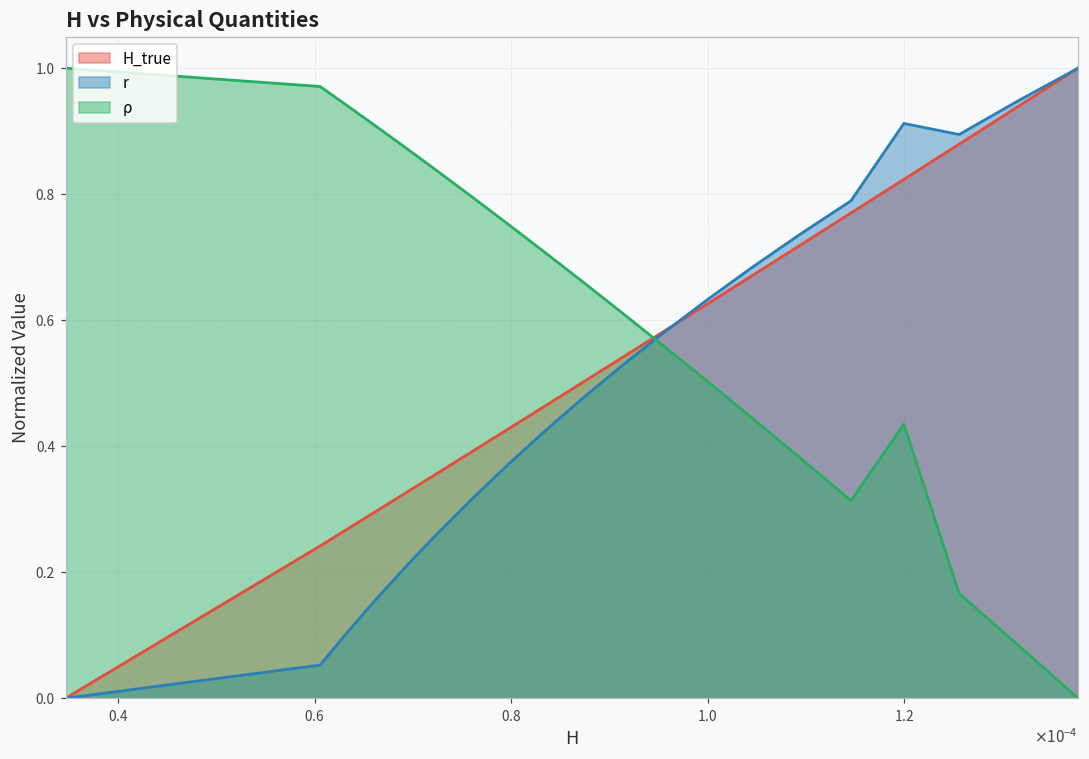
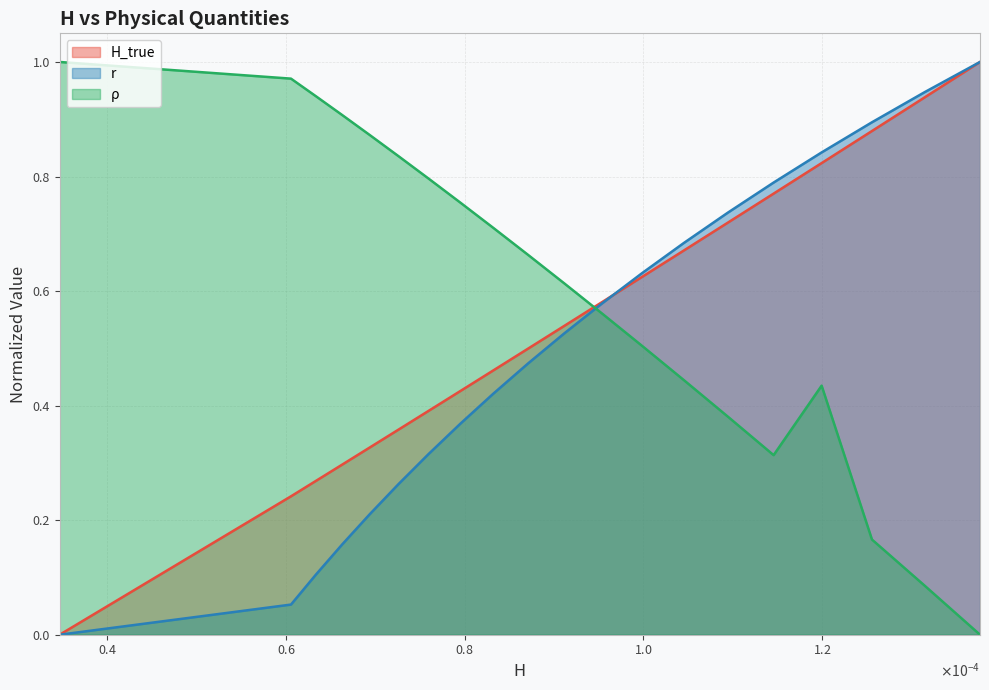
r, 1.2: 0.91 -> 0.84
